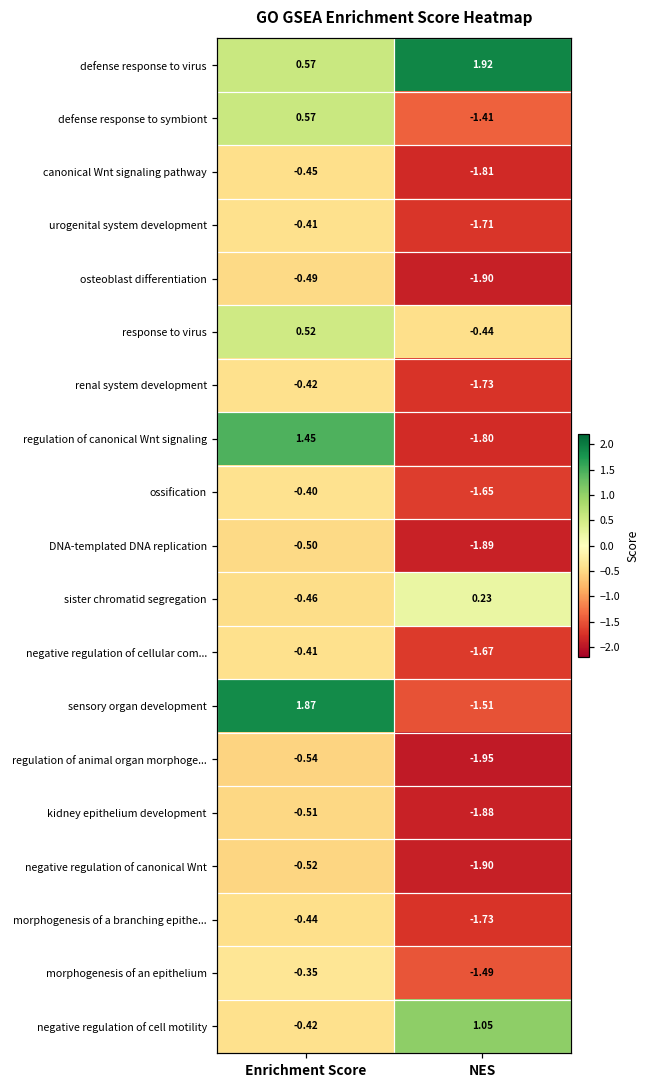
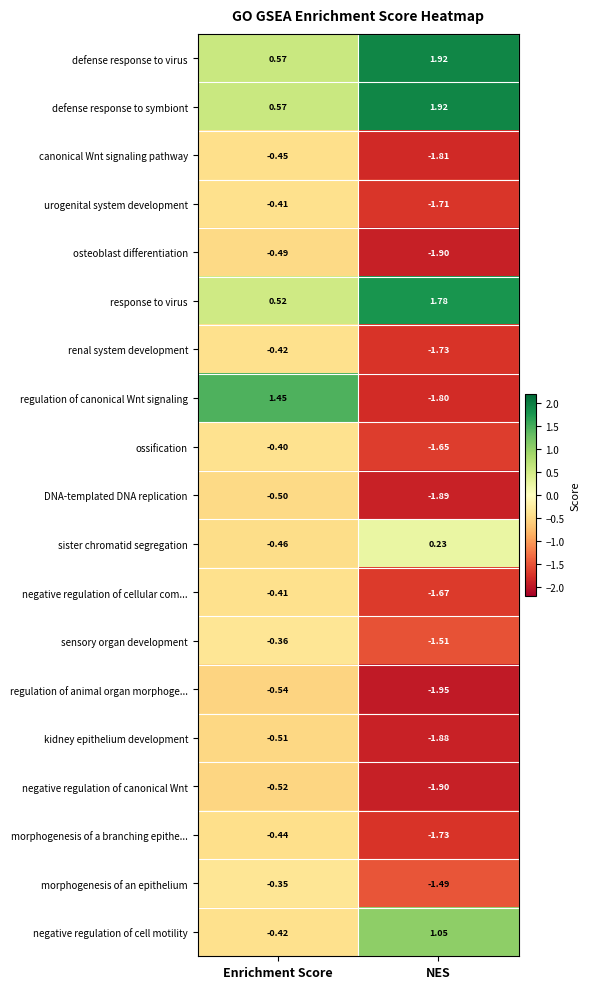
defense response to symbiont, NES: -1.41 -> 1.92
response to virus, NES: -0.44 -> 1.78
sensory organ development, Enrichment Score: 1.87 -> -0.36
